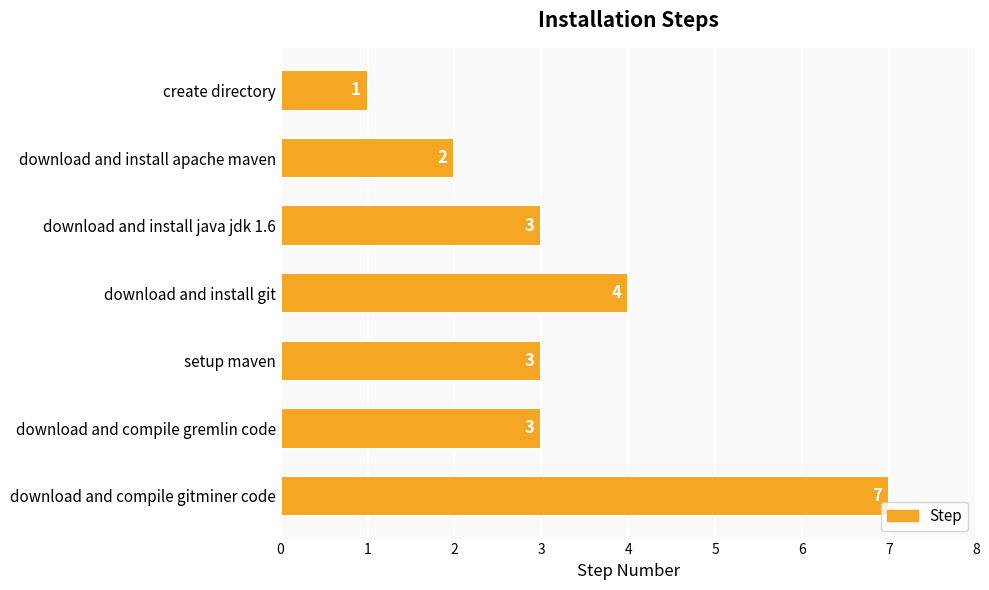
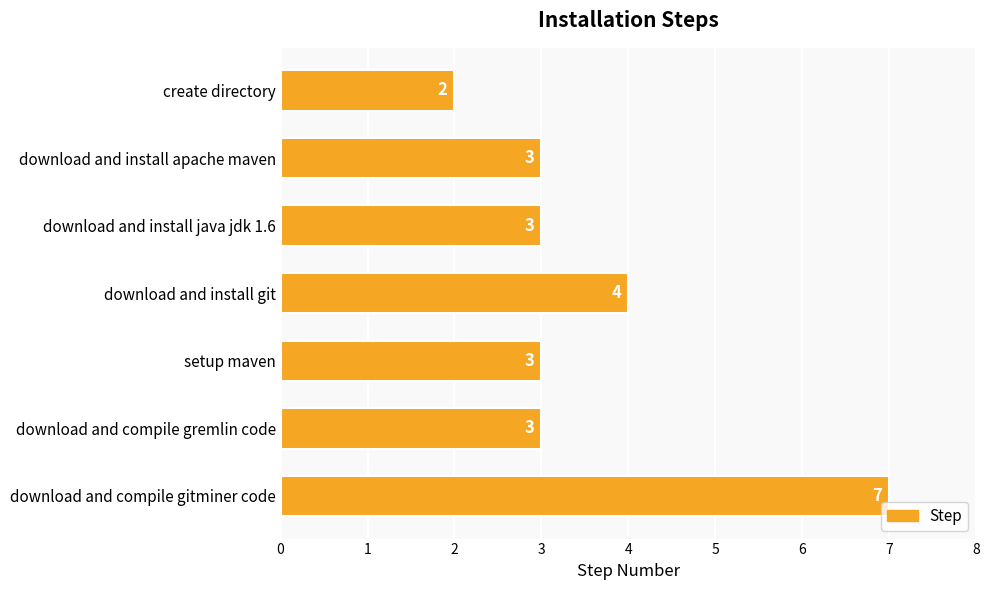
create directory: 1 -> 2
download and install apache maven: 2 -> 3
